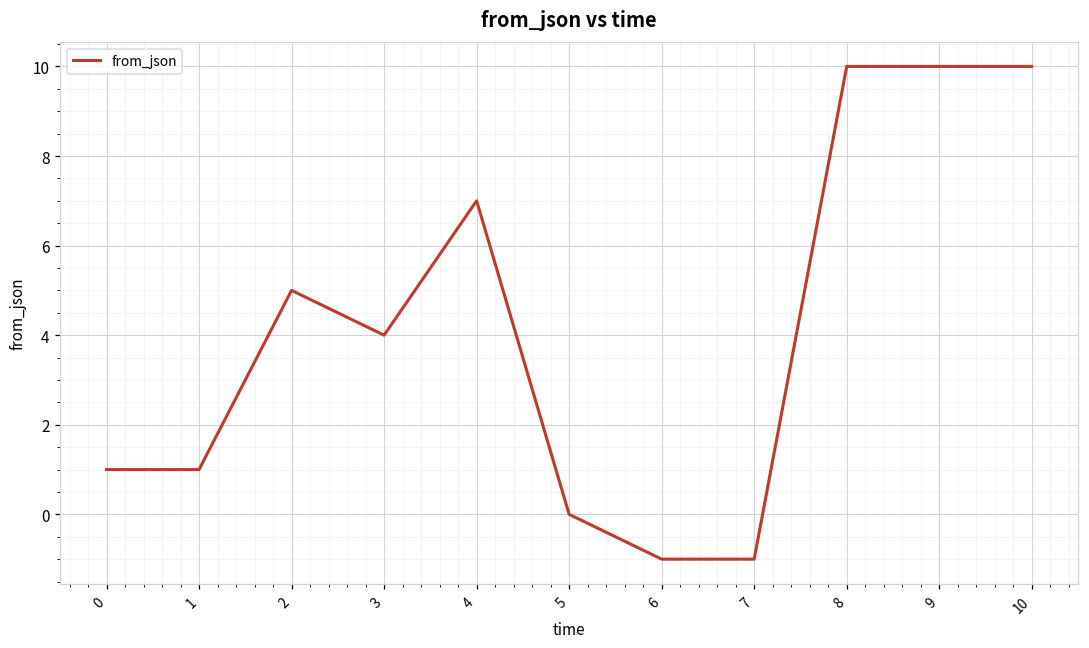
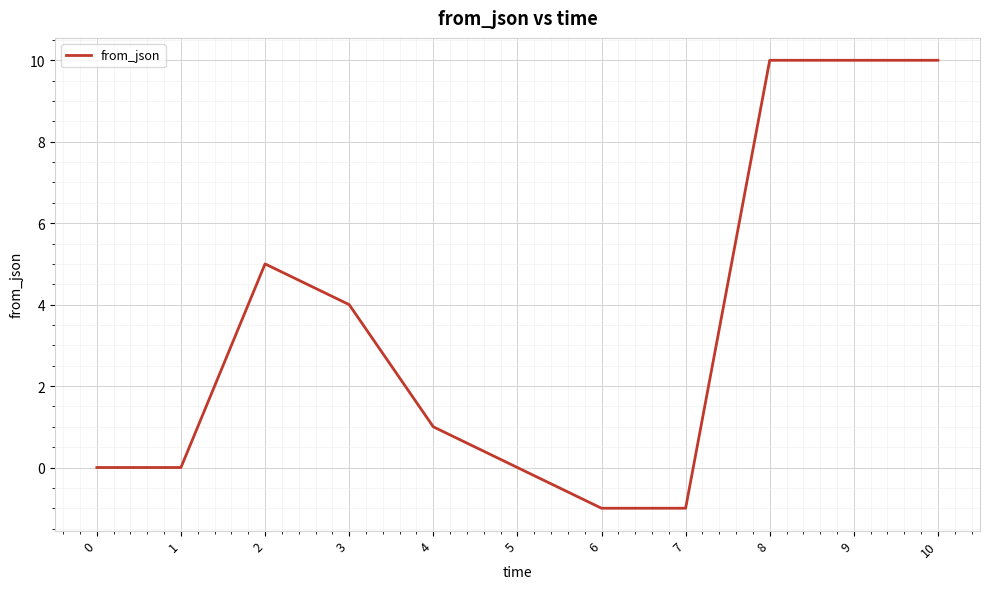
0: 1 -> 0
1: 1 -> 0
4: 7 -> 1
